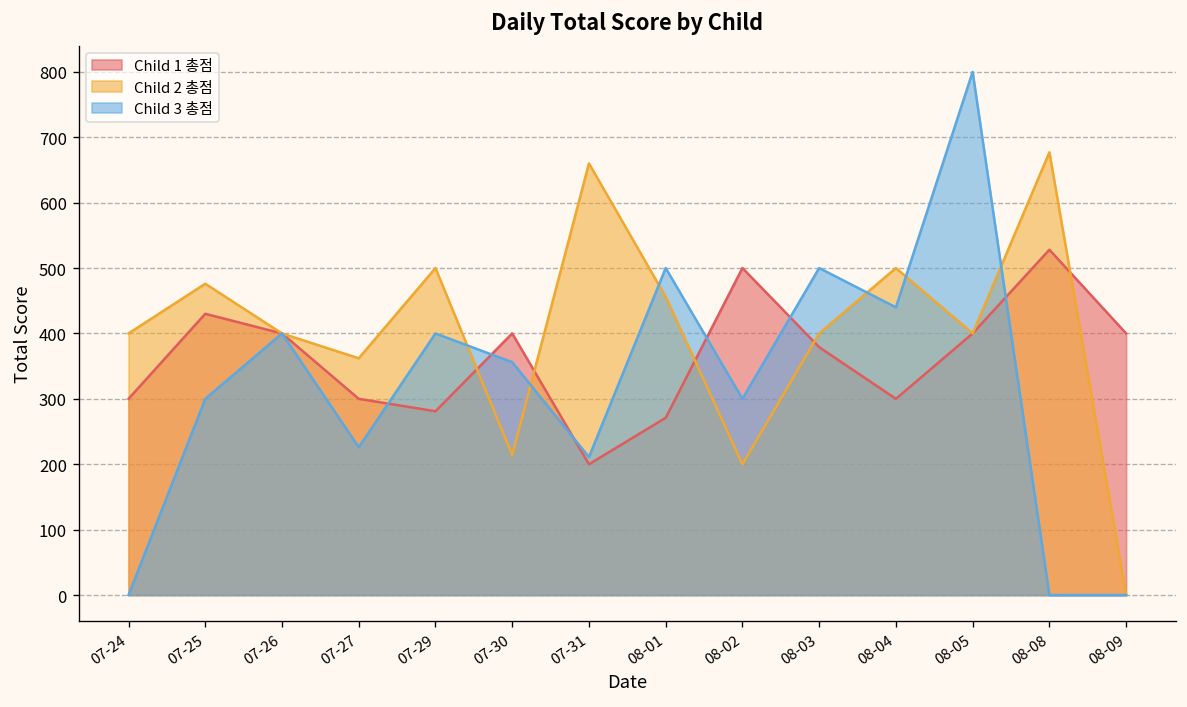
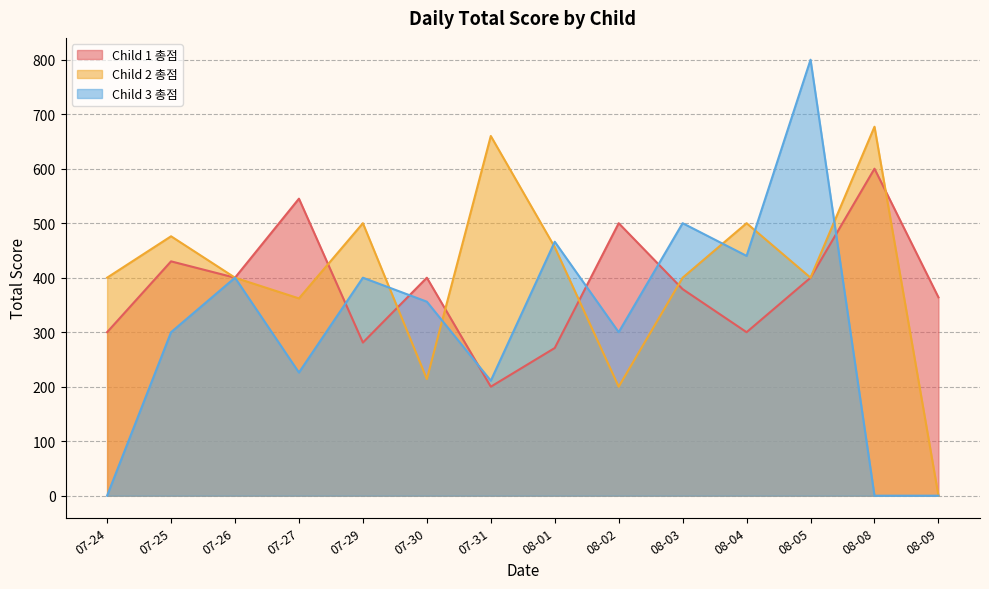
Child 1 총점, 07-27: 300 -> 550
Child 3 총점, 08-01: 500 -> 470
Child 1 총점, 08-08: 530 -> 600
Child 1 총점, 08-09: 400 -> 360
